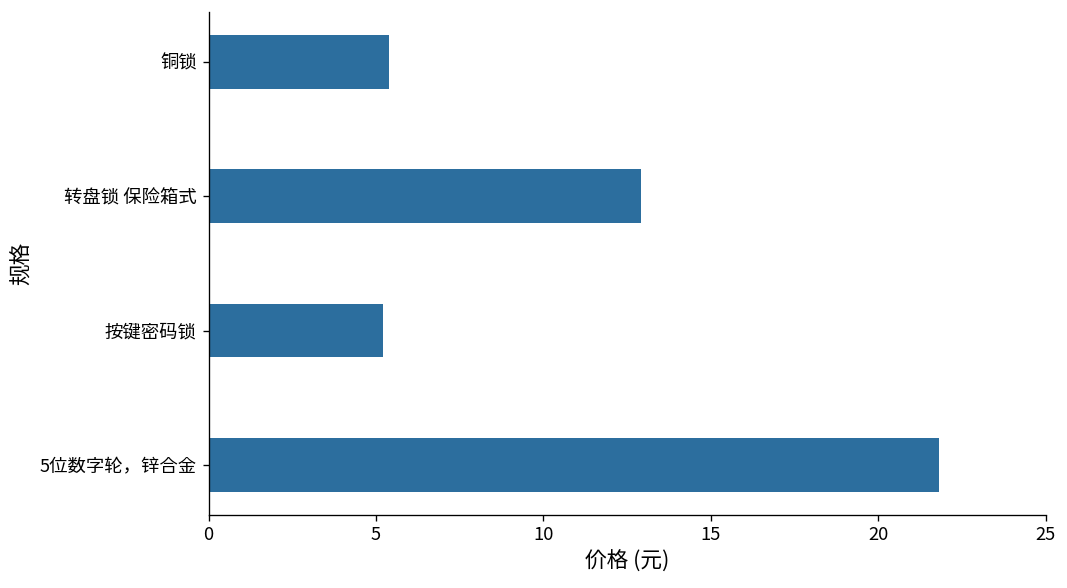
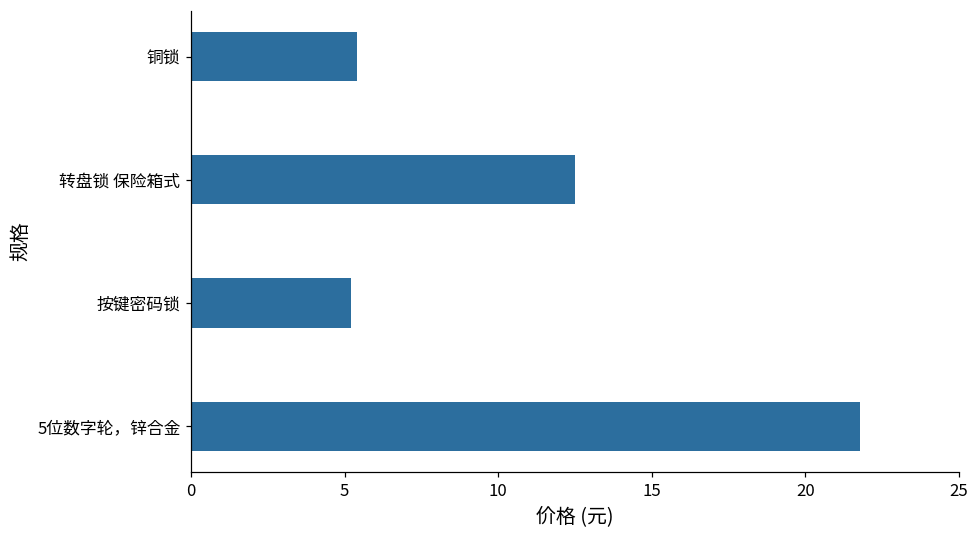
转盘锁 保险箱式: 12.9 -> 12.5
